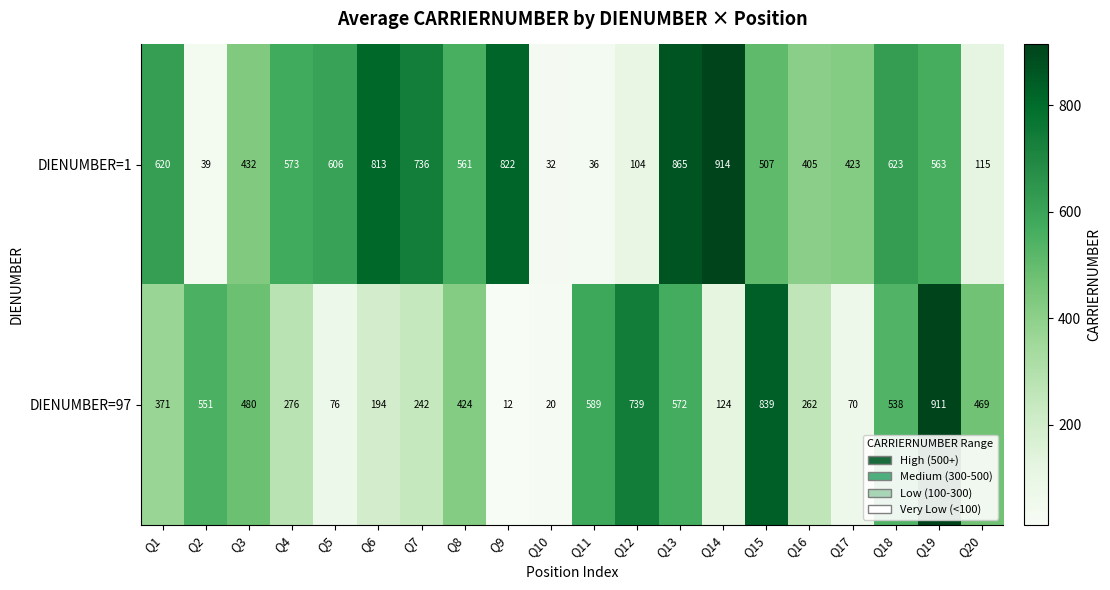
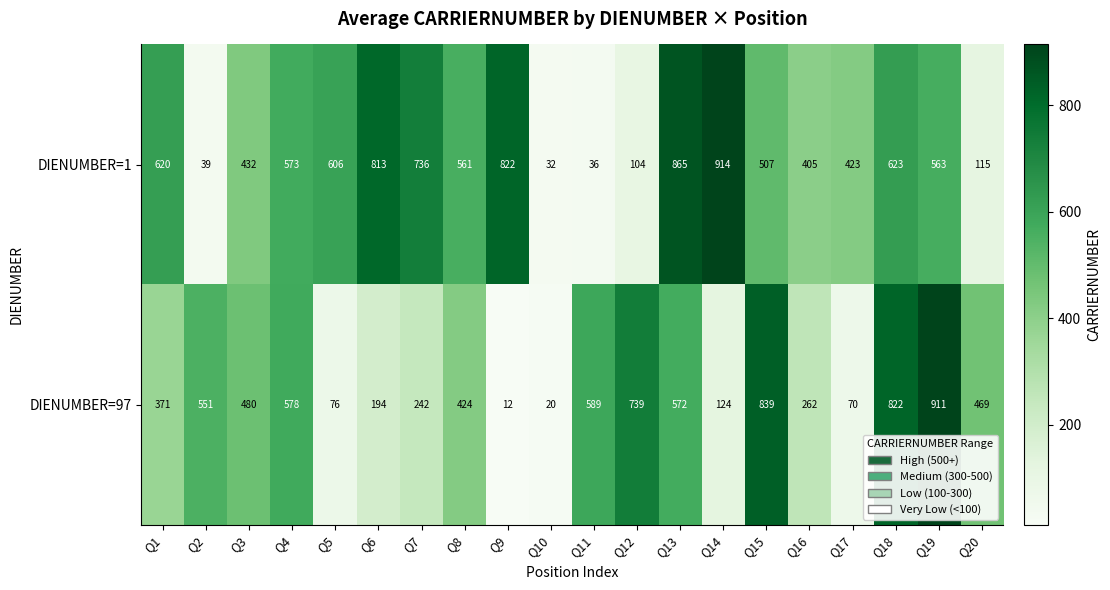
DIENUMBER=97, Q4: 276 -> 578
DIENUMBER=97, Q18: 538 -> 822
